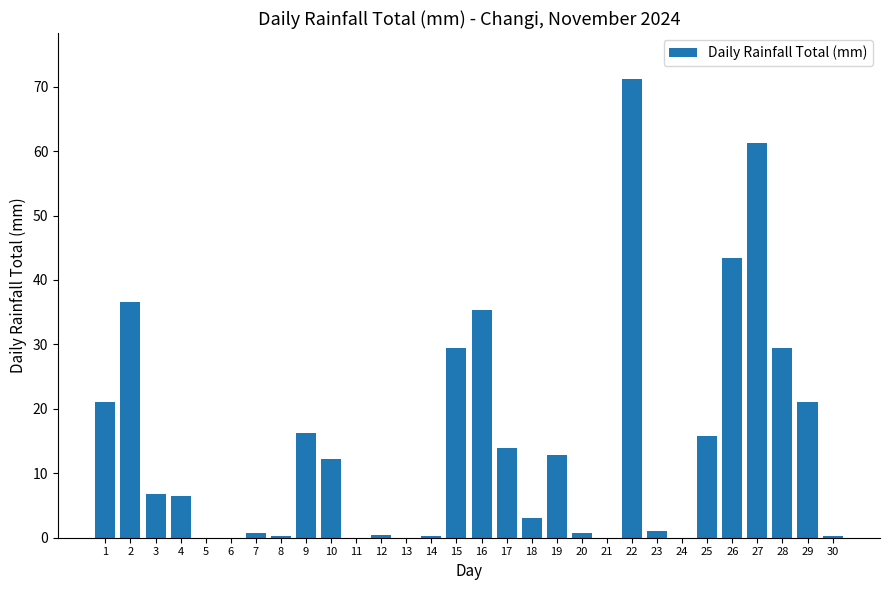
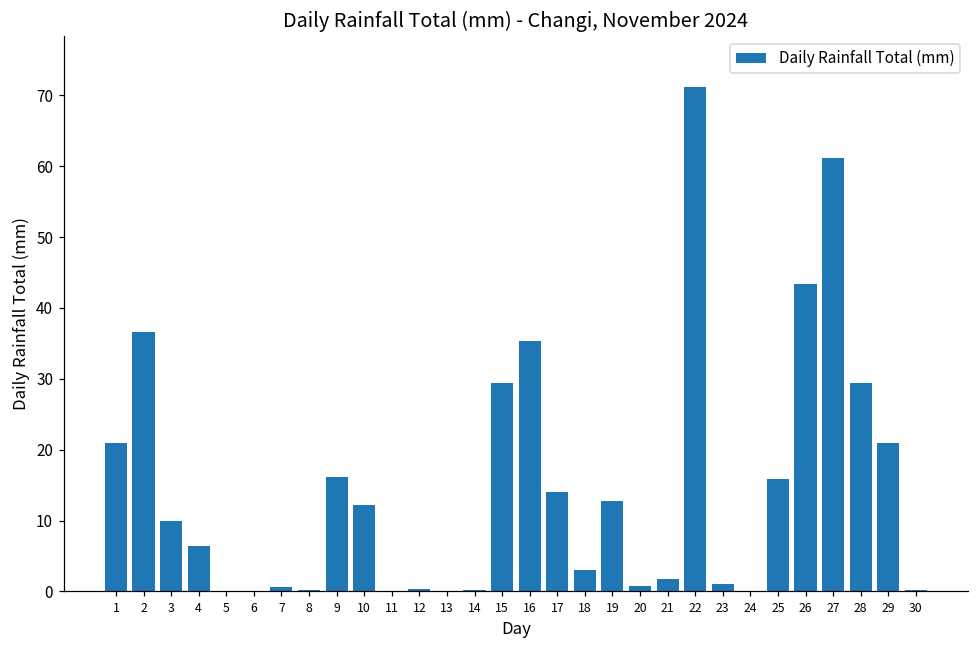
3: 7 -> 10
21: 0 -> 2
